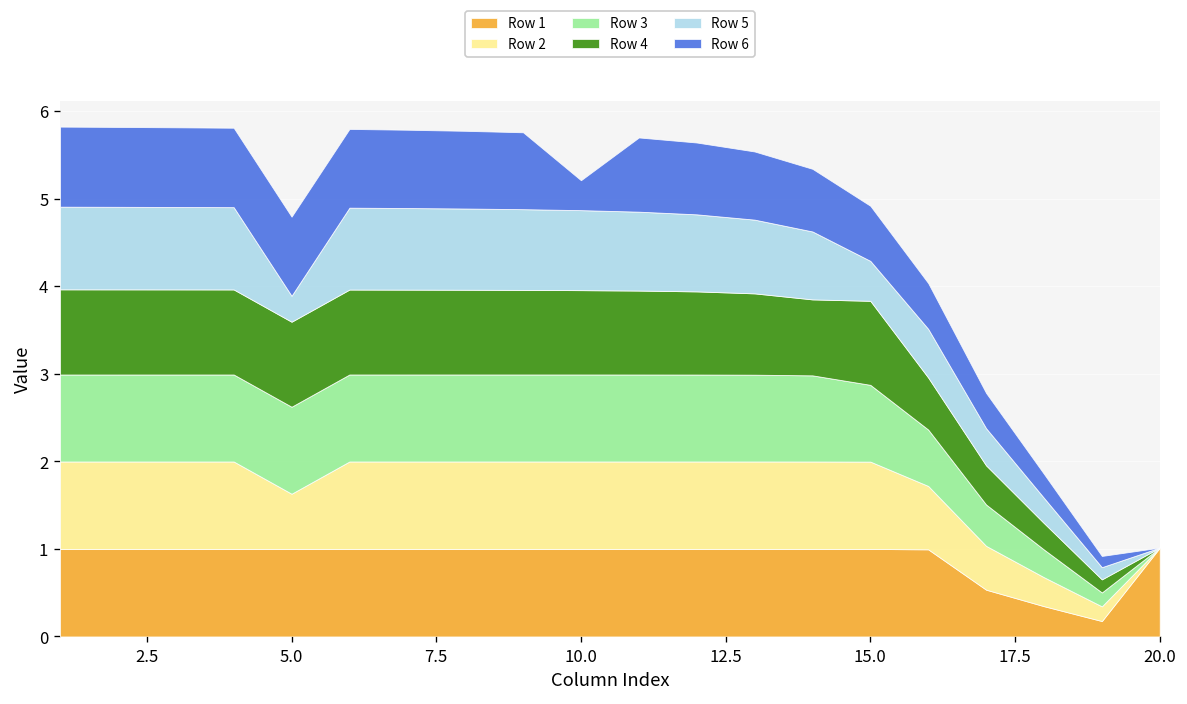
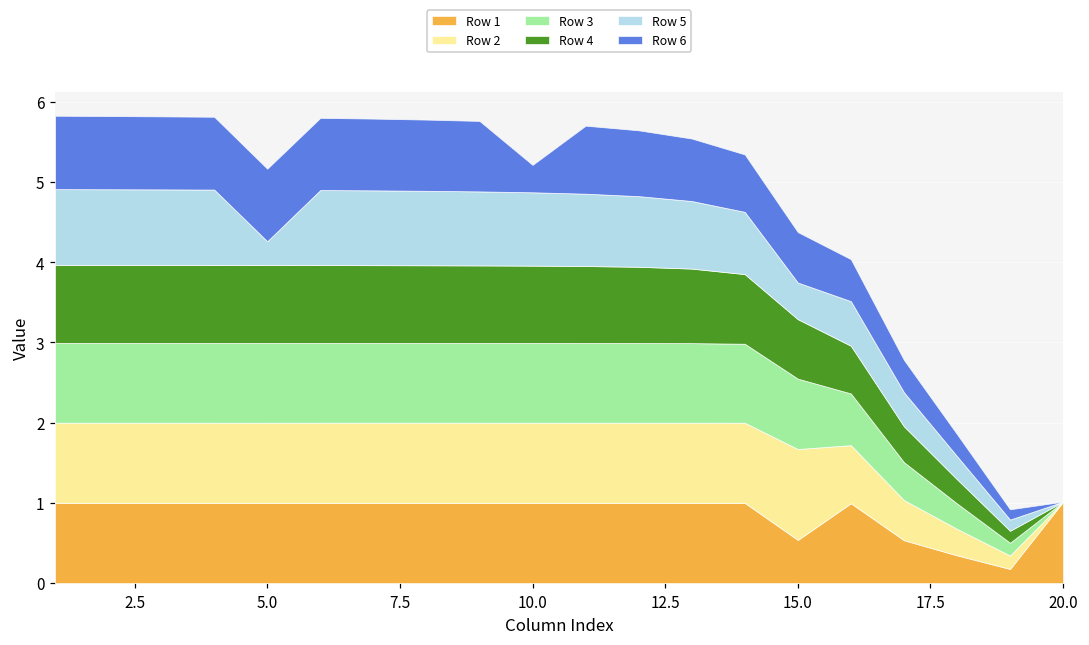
Row 2, 5.0: 0.6 -> 1.0
Row 1, 15.0: 1.0 -> 0.5
Row 2, 15.0: 1.0 -> 1.1
Row 4, 15.0: 1.0 -> 0.7
